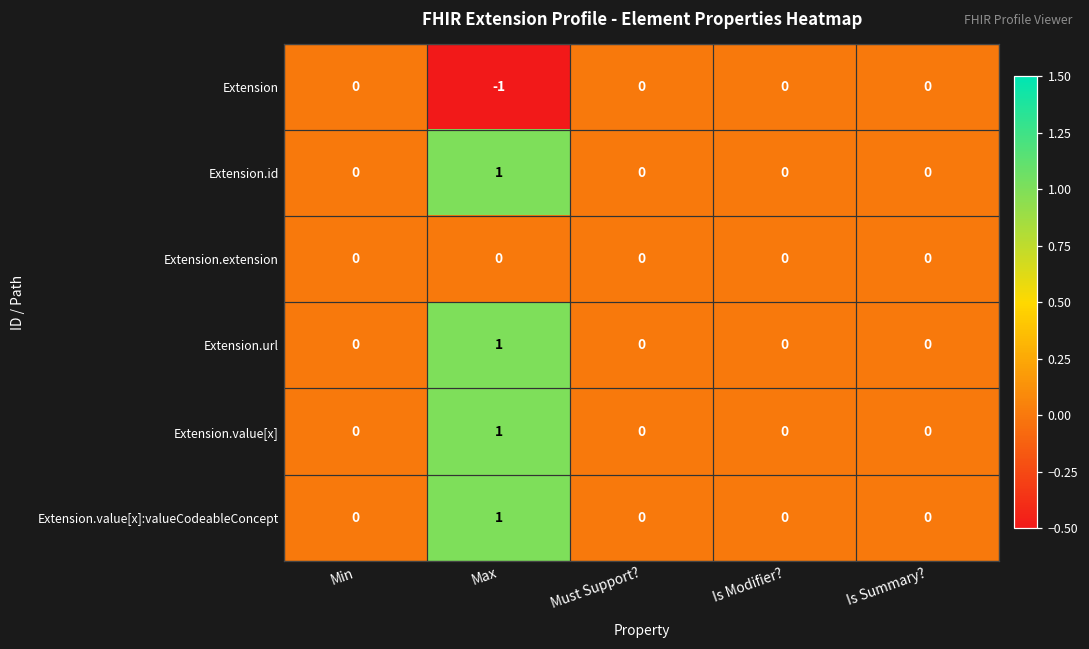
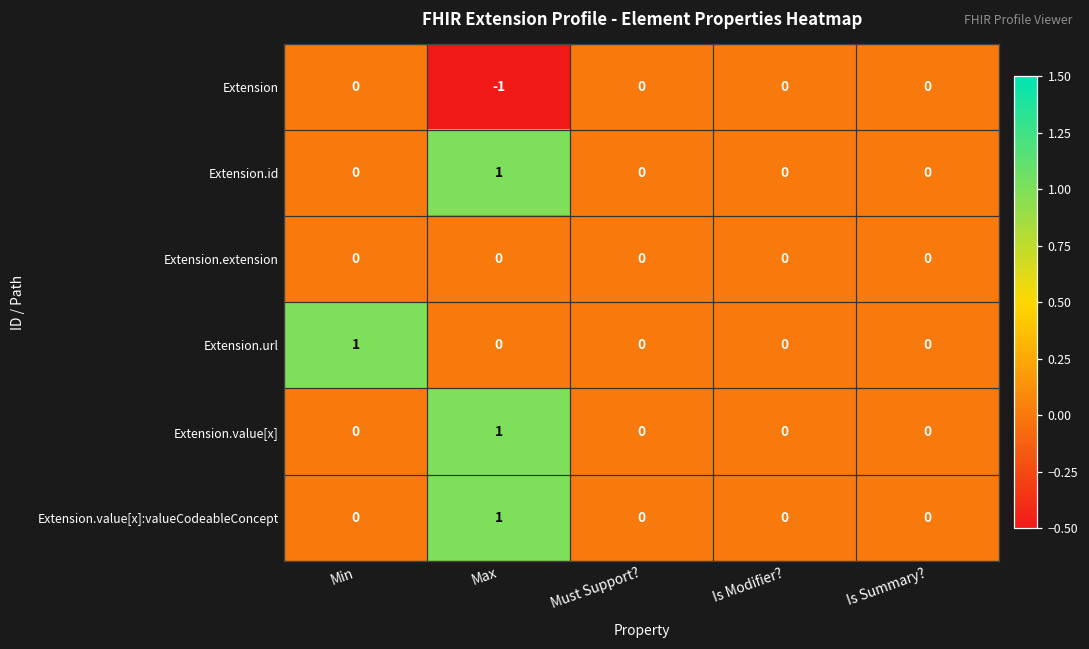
Extension.url, Min: 0 -> 1
Extension.url, Max: 1 -> 0
